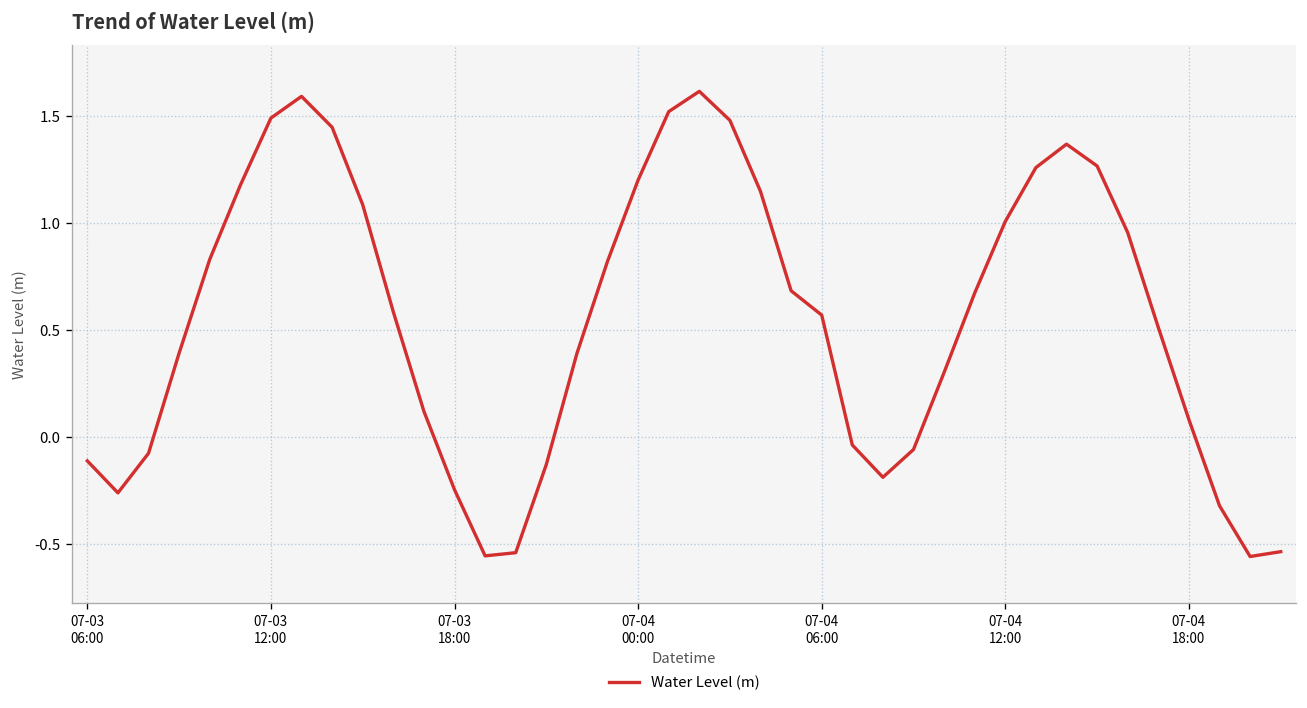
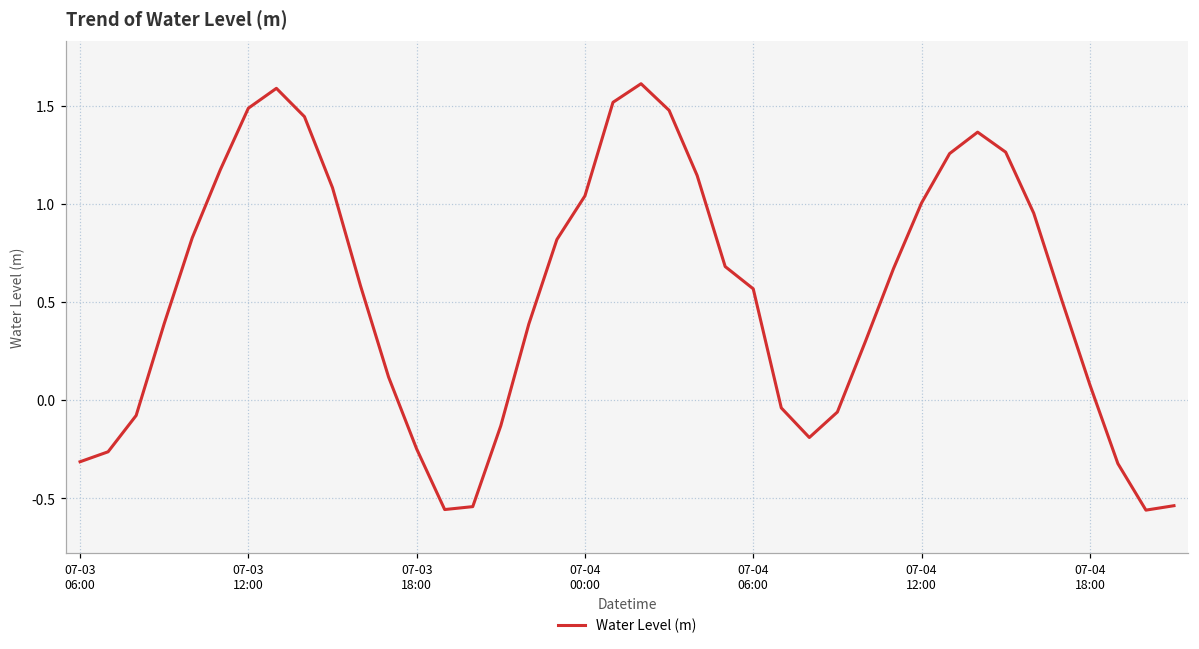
07-03 06:00: -0.11 -> -0.31
07-04 00:00: 1.20 -> 1.04
